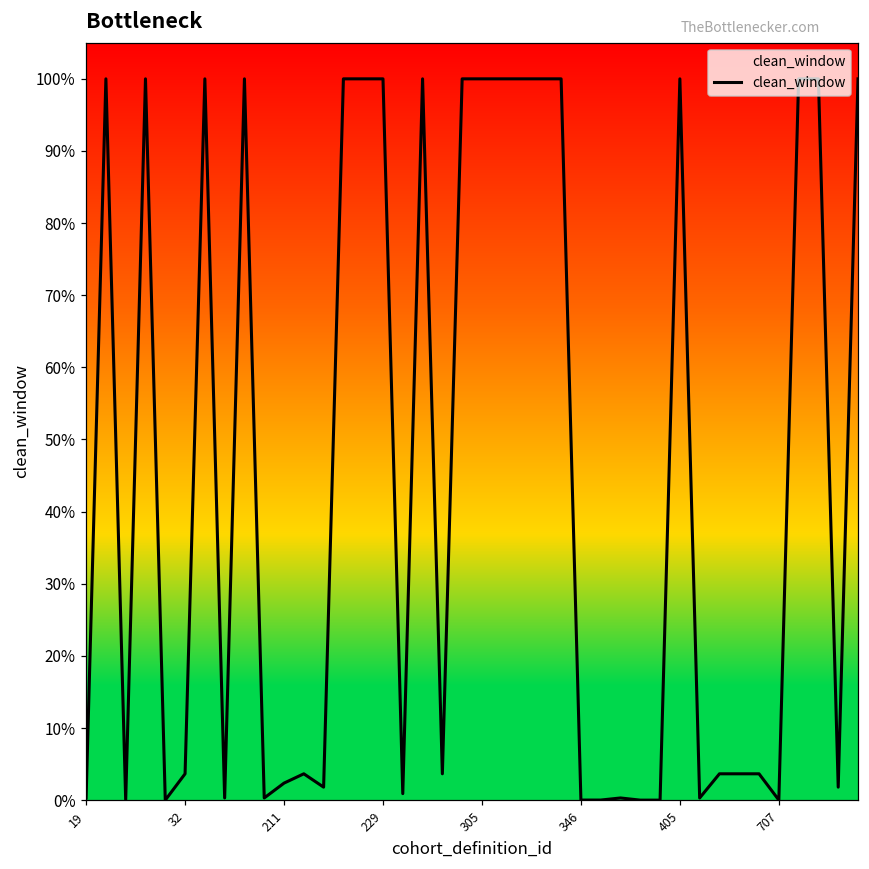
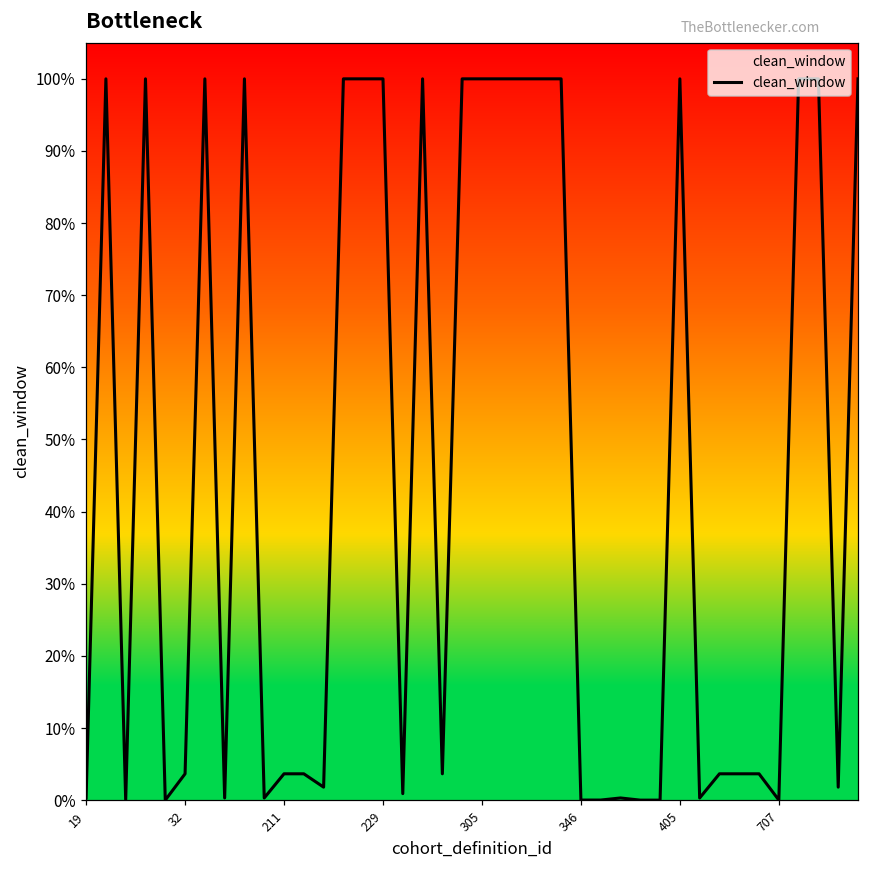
211: 2% -> 4%
